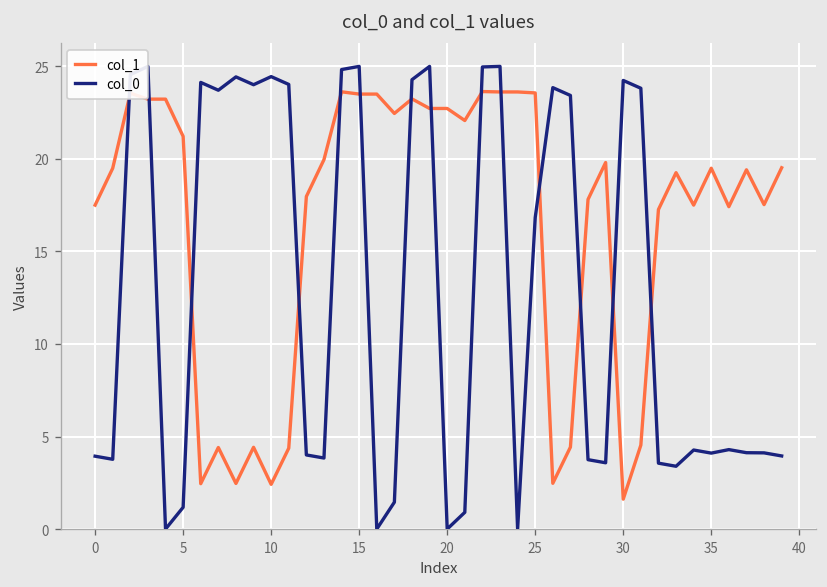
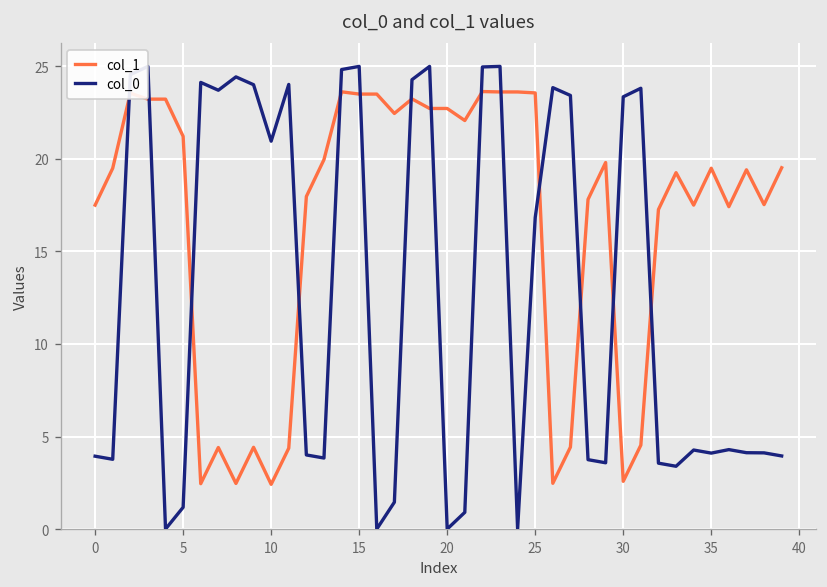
col_0, 10: 24.4 -> 21.0
col_1, 30: 1.6 -> 2.6
col_0, 30: 24.2 -> 23.4
